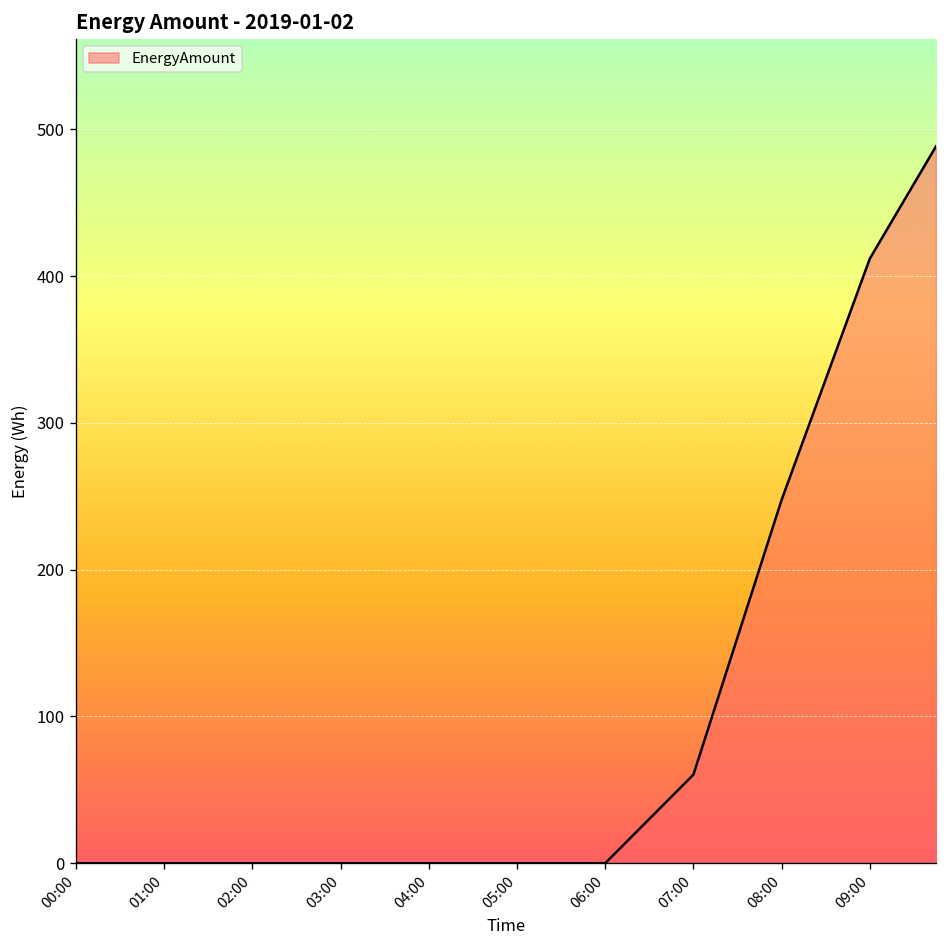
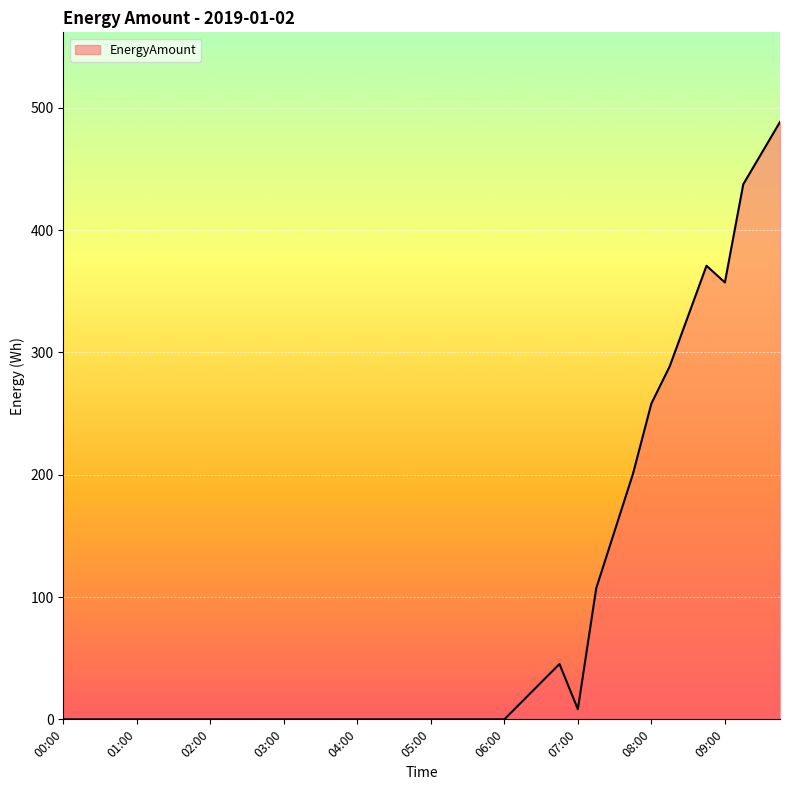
07:00: 60 -> 8
08:00: 248 -> 258
09:00: 412 -> 357
